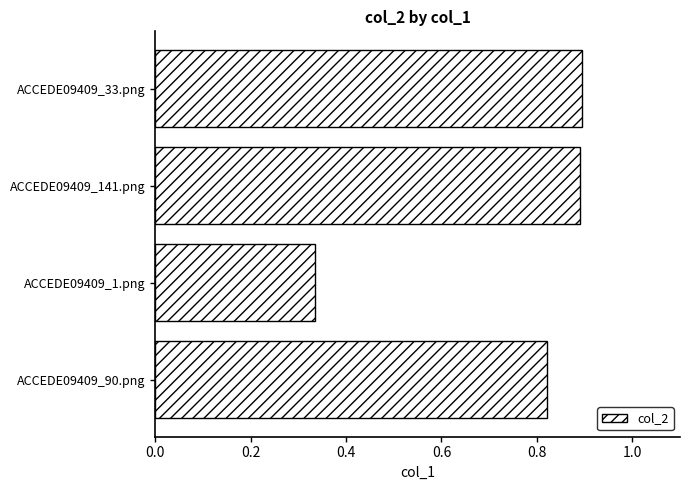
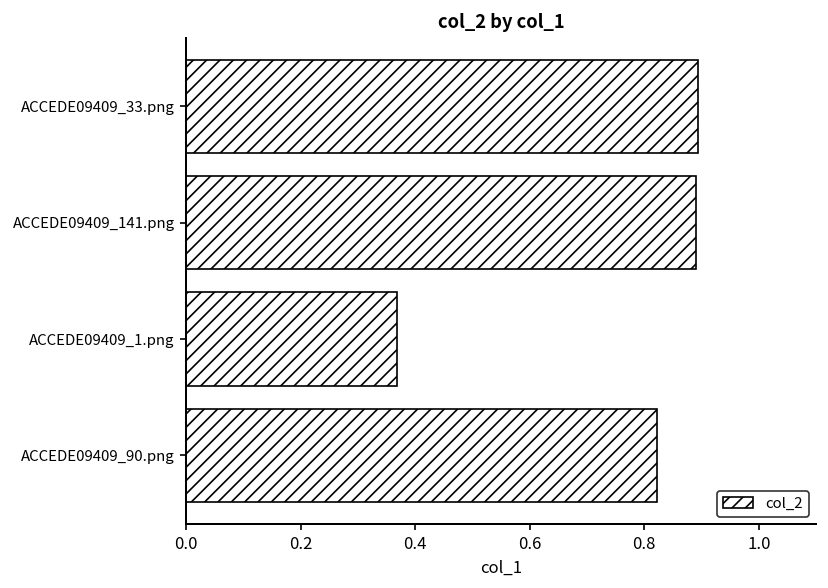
ACCEDE09409_1.png: 0.34 -> 0.37
